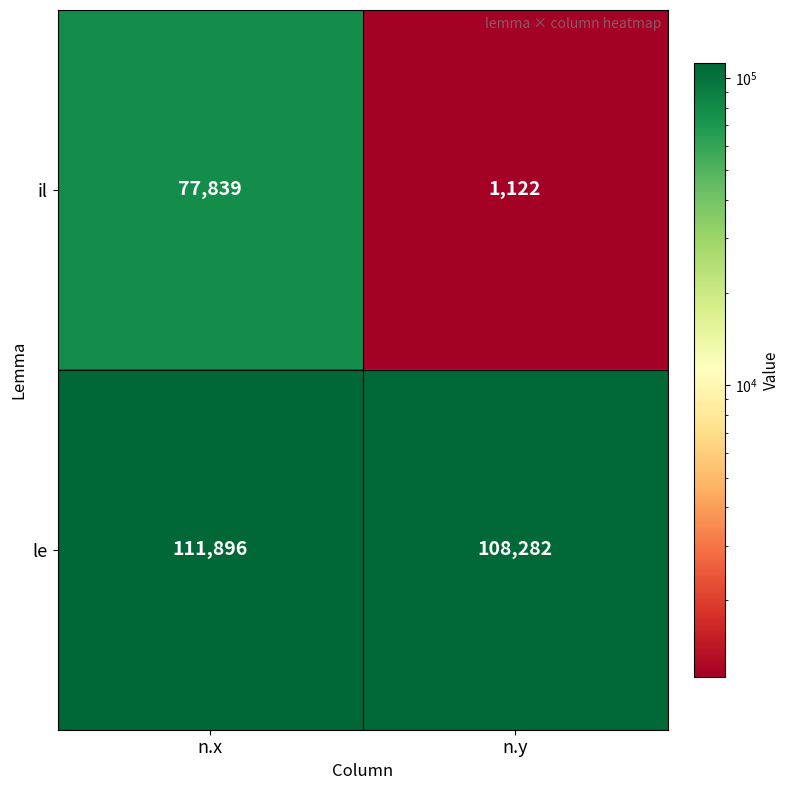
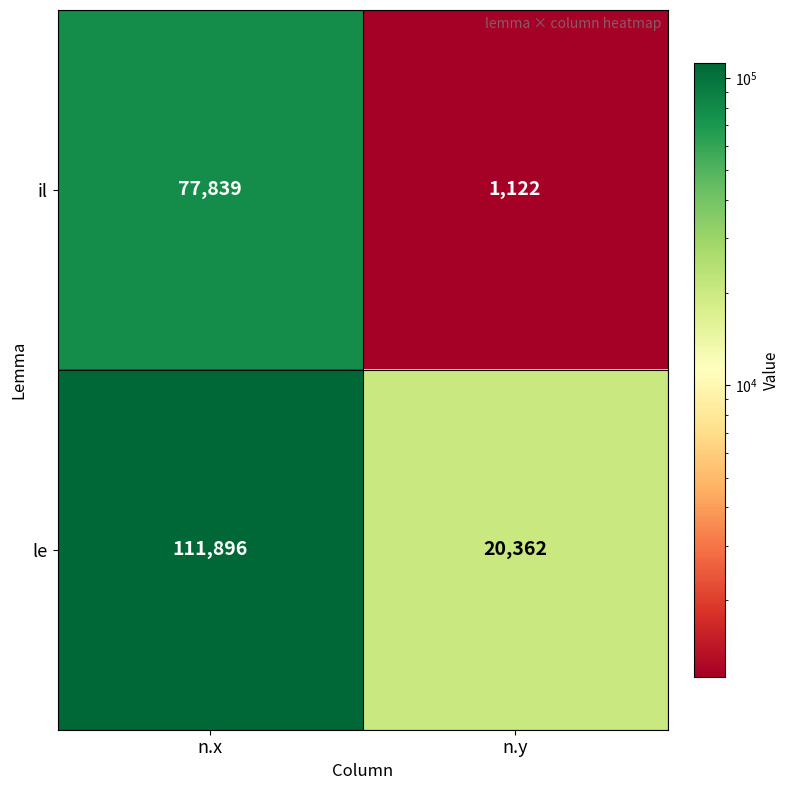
le, n.y: 108,282 -> 20,362
